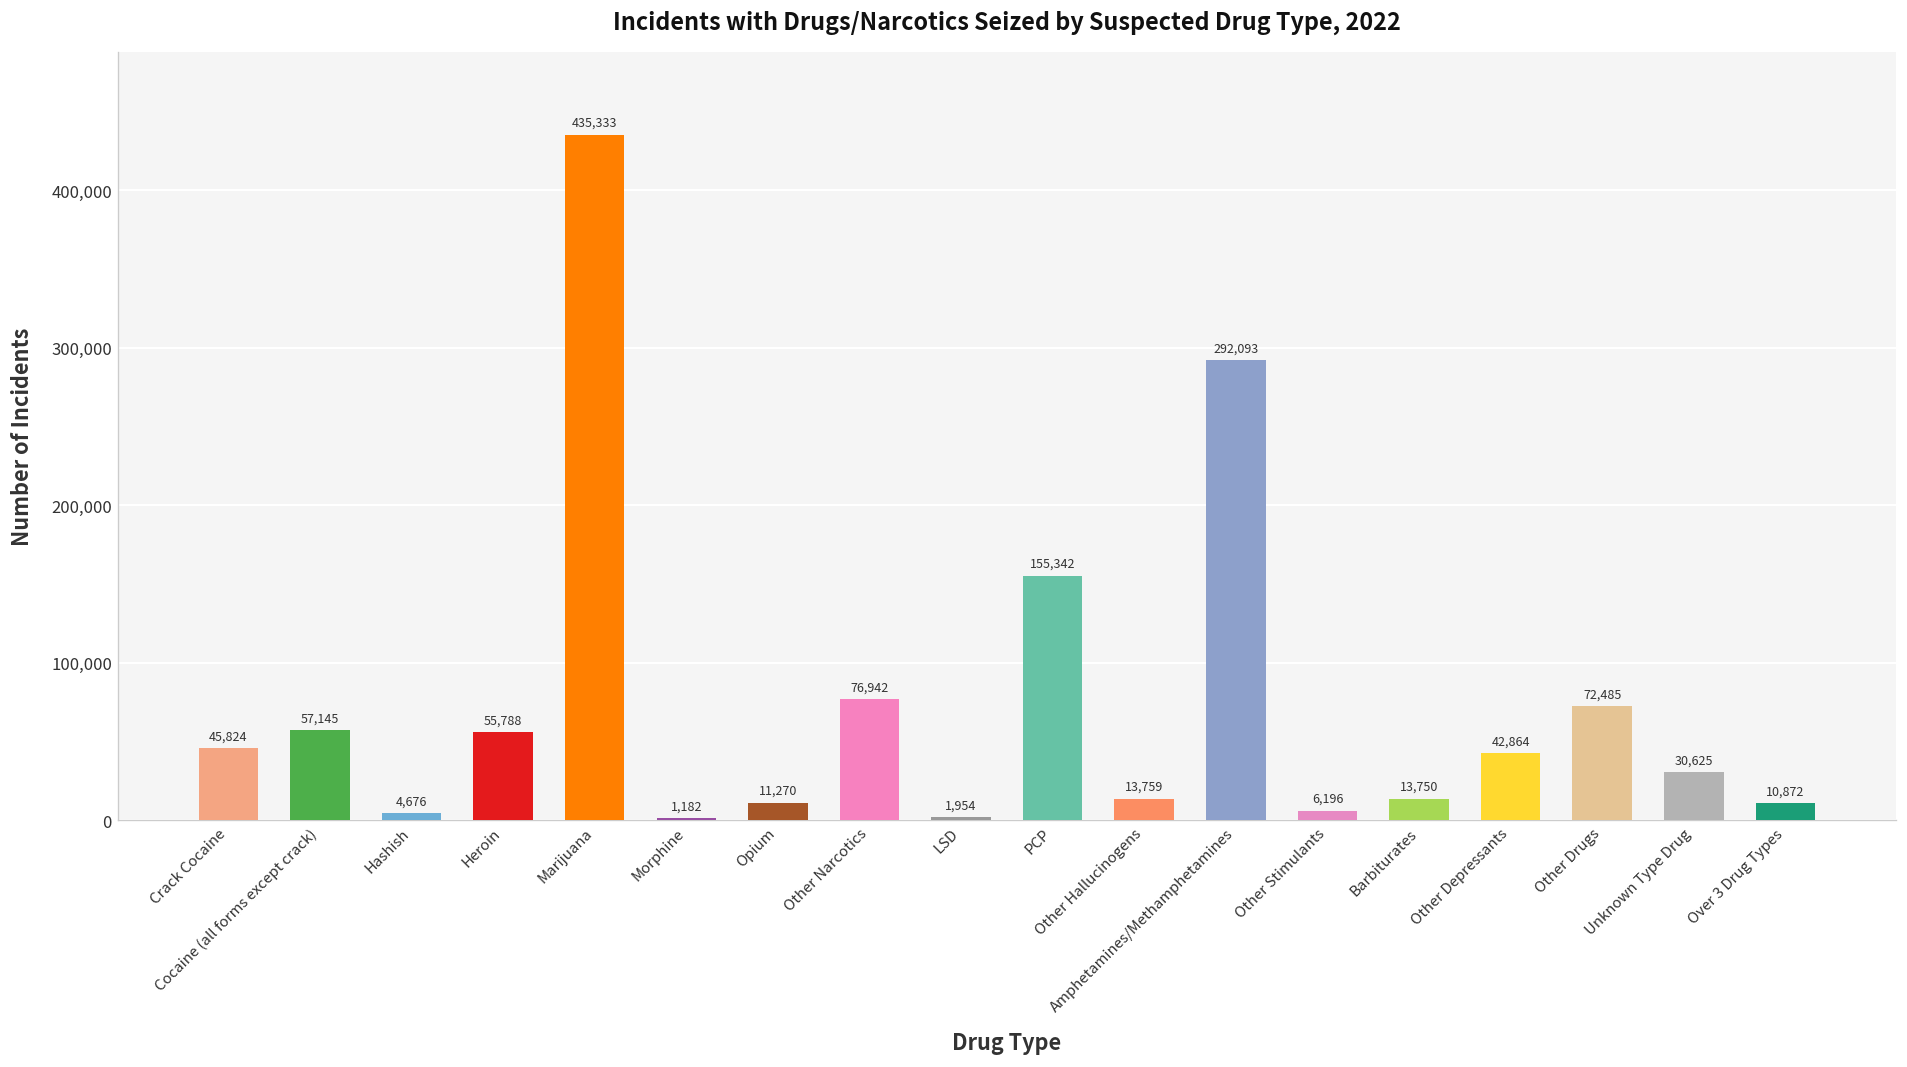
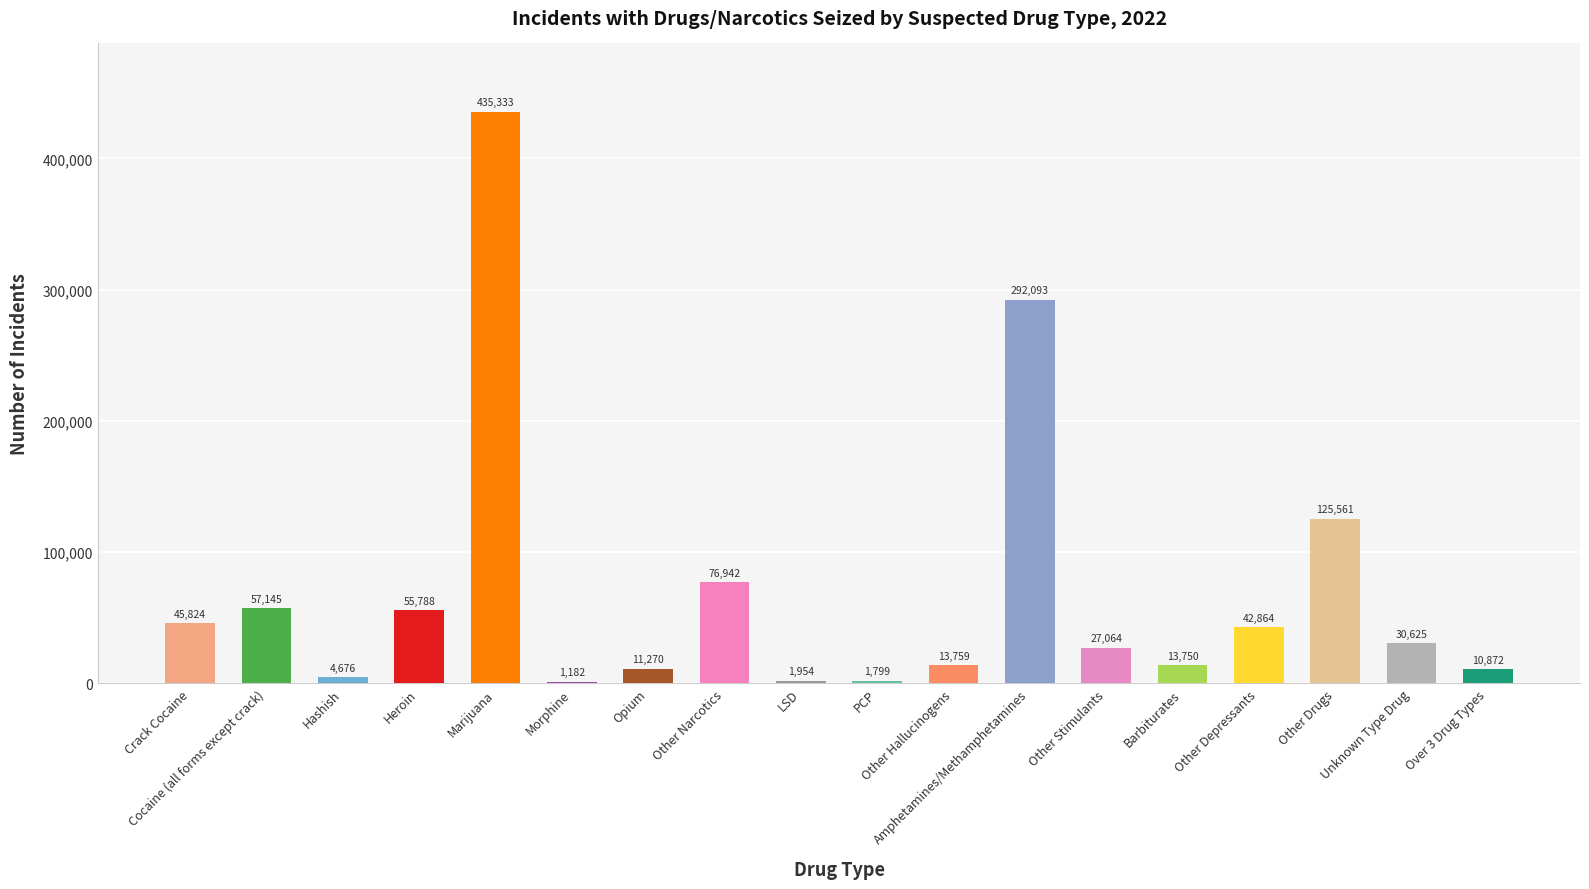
PCP: 155,342 -> 1,799
Other Stimulants: 6,196 -> 27,064
Other Drugs: 72,485 -> 125,561
